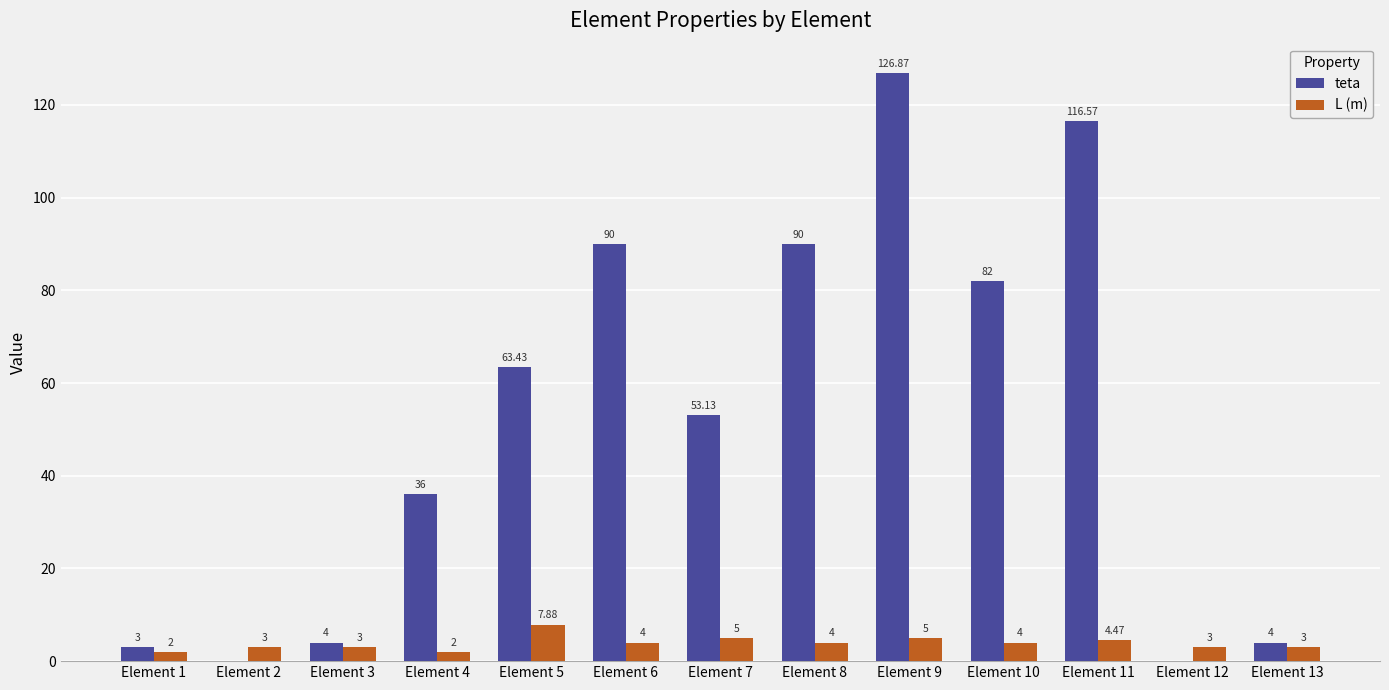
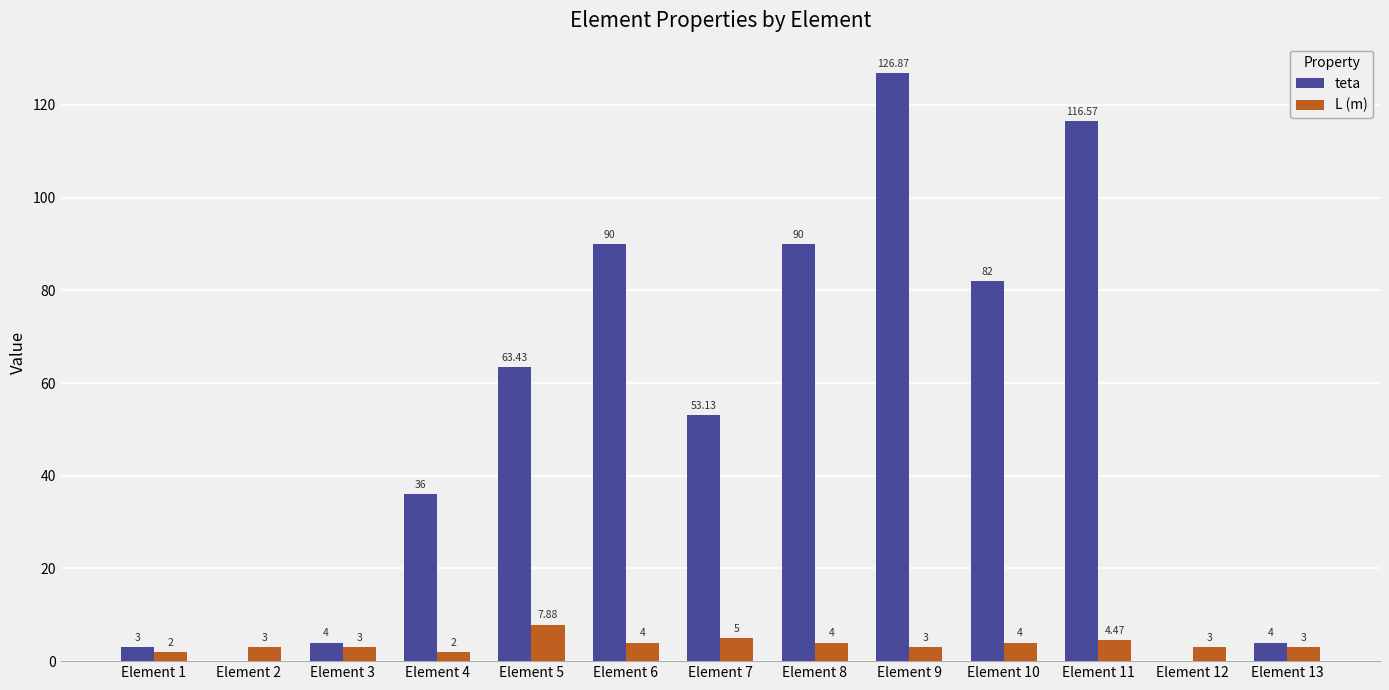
L (m), Element 9: 5 -> 3
